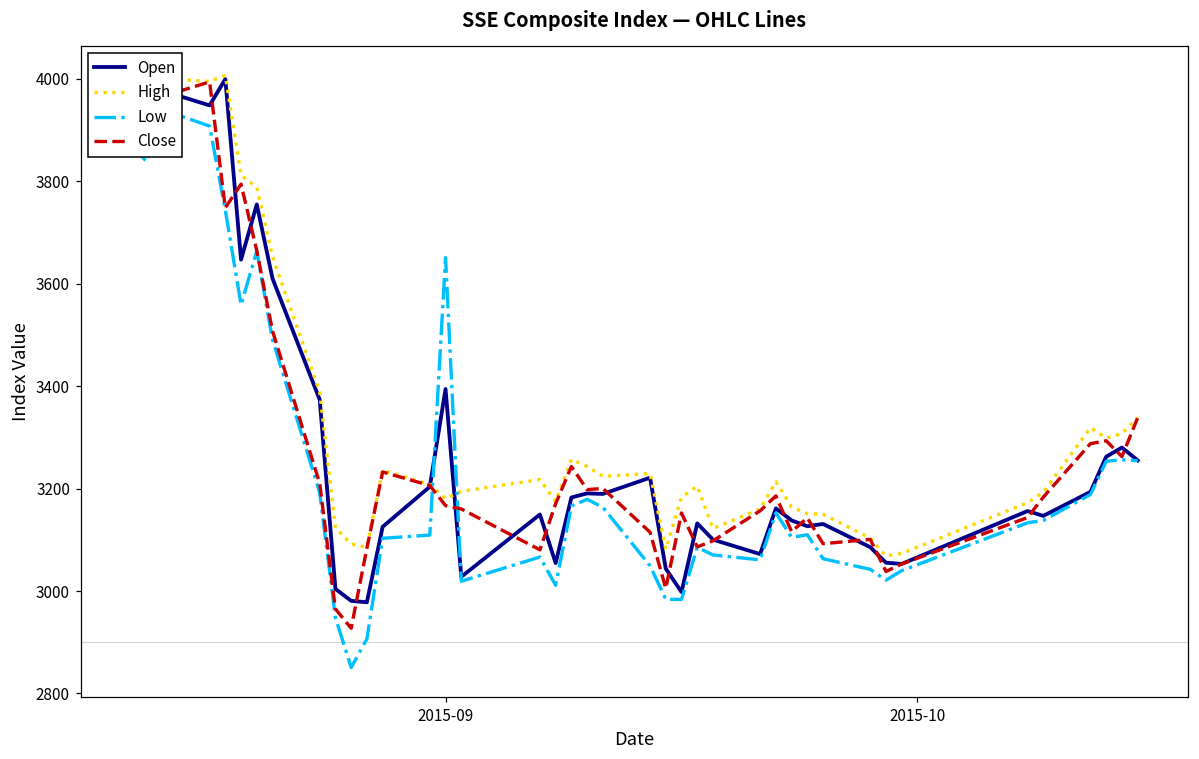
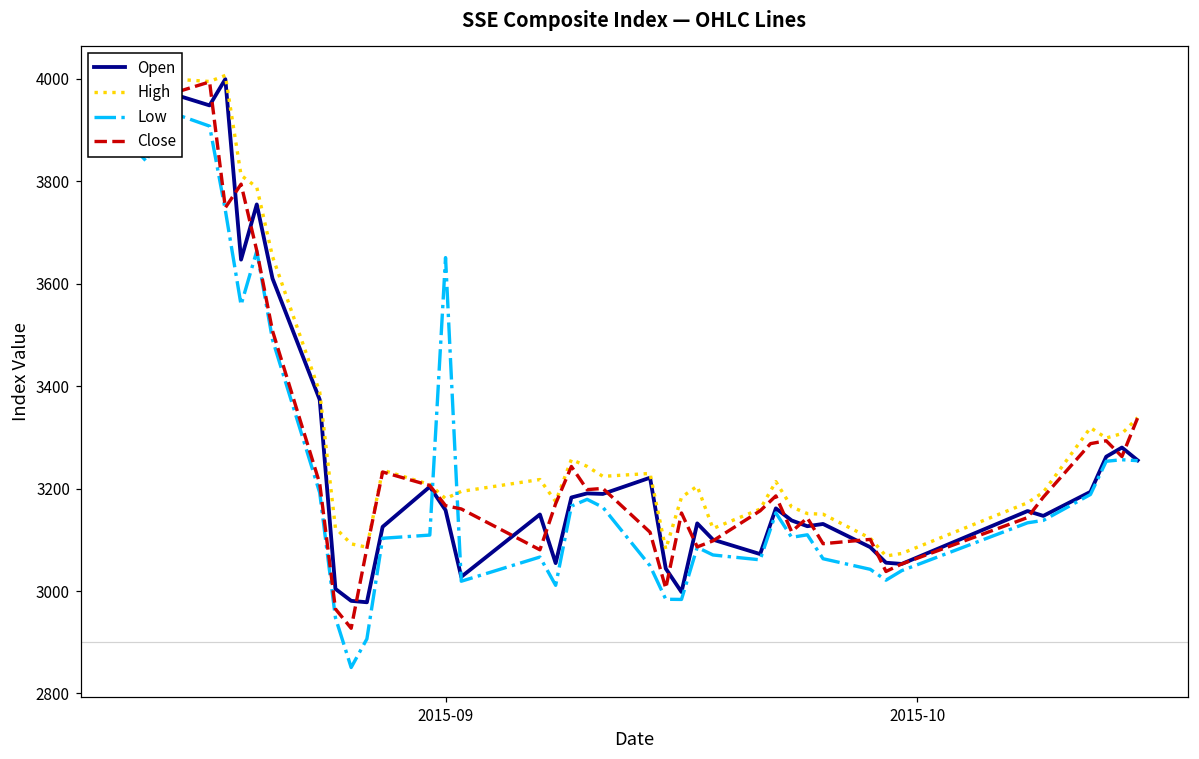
Open, 2015-09: 3390 -> 3160
